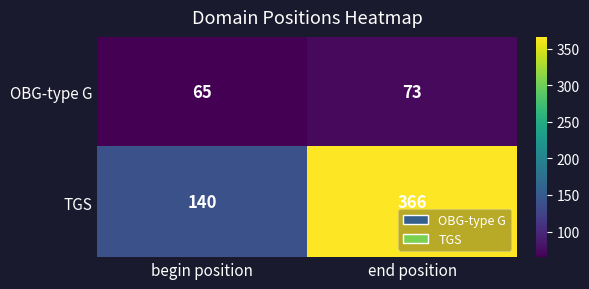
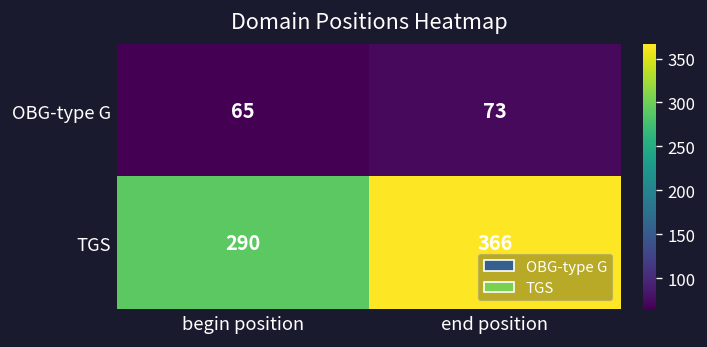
TGS, begin position: 140 -> 290
